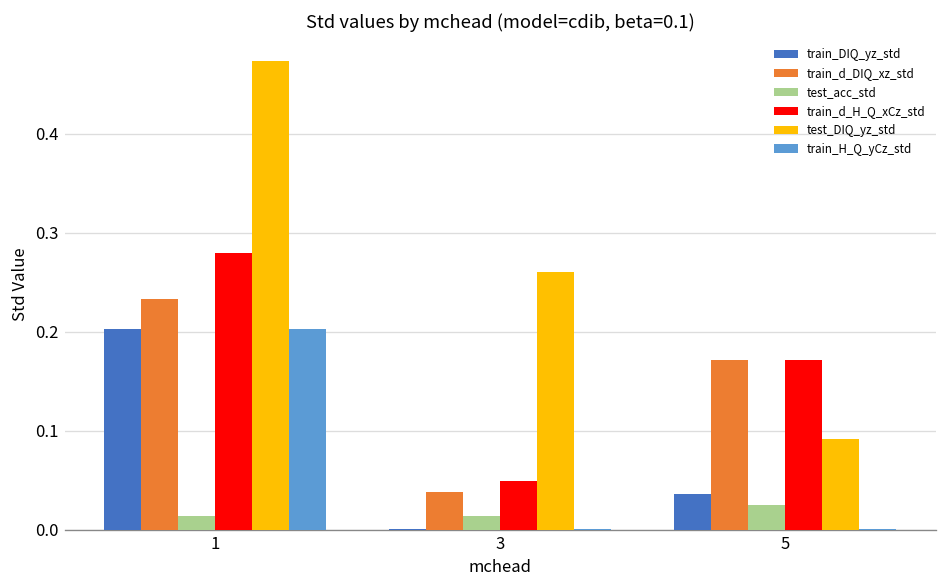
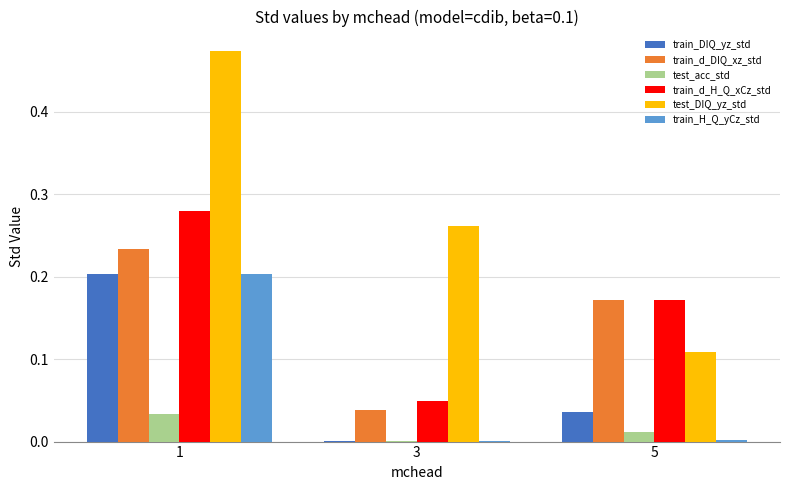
test_acc_std, 1: 0.01 -> 0.03
test_acc_std, 3: 0.01 -> 0.00
test_acc_std, 5: 0.02 -> 0.01
test_DIQ_yz_std, 5: 0.09 -> 0.11
